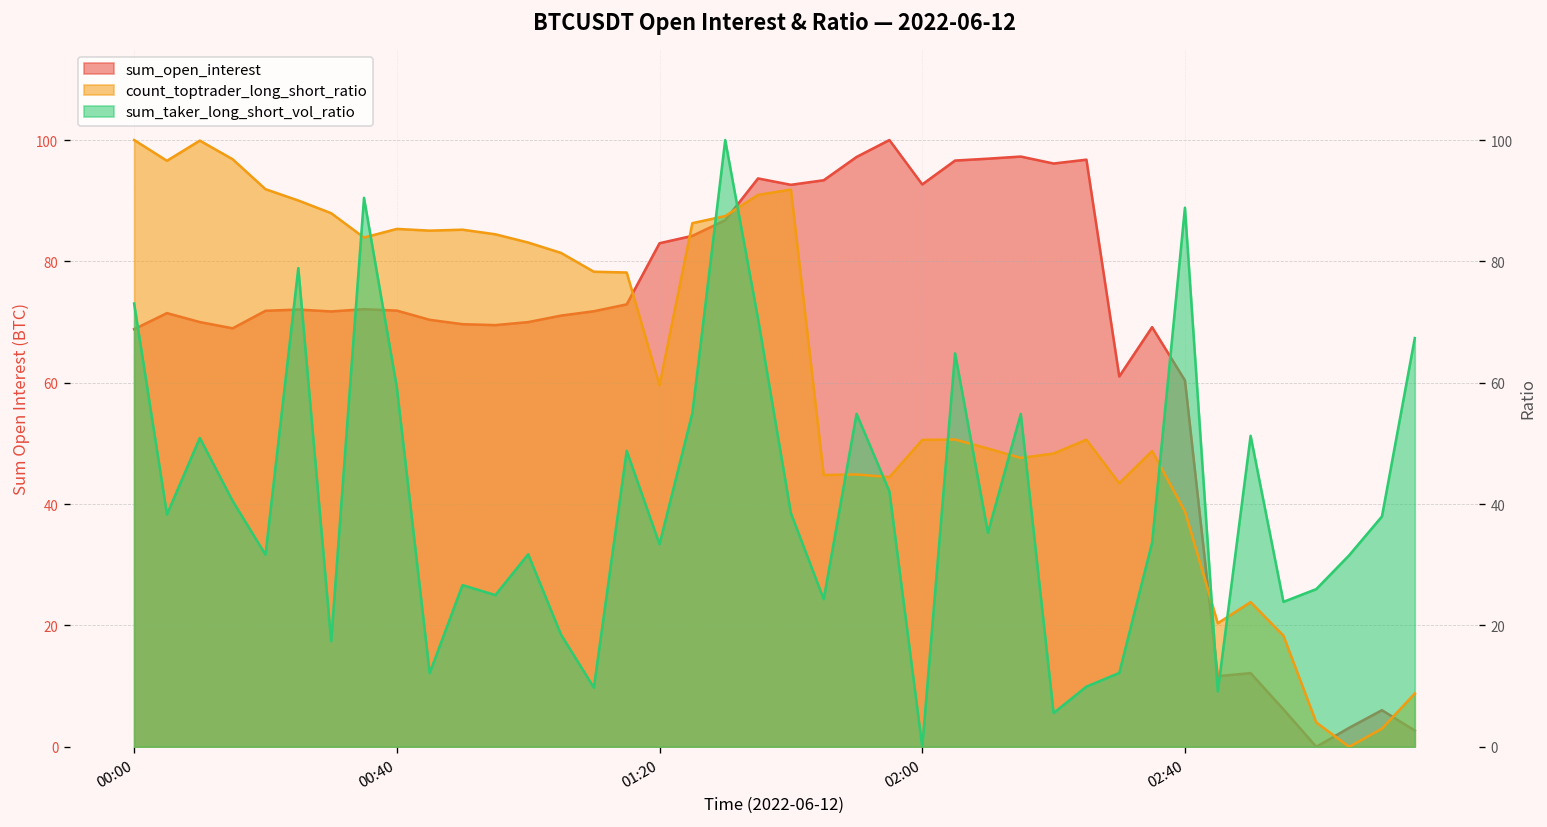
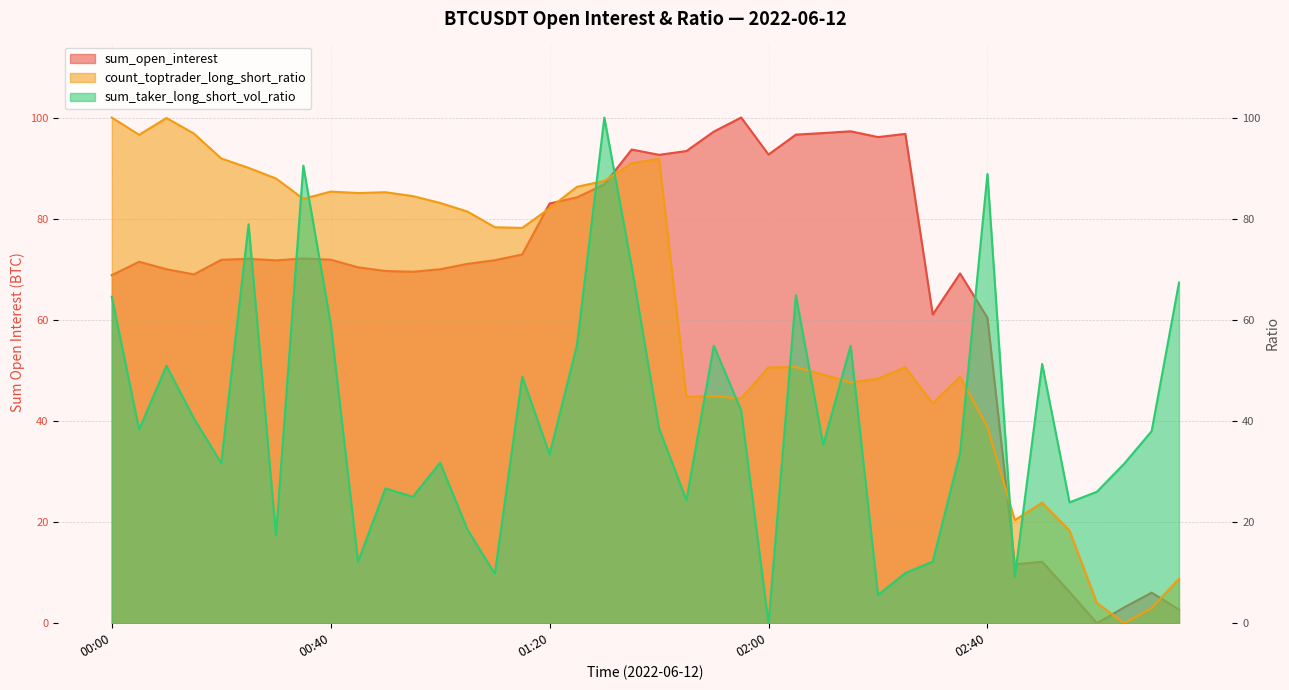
sum_taker_long_short_vol_ratio, 00:00: 73 -> 65
count_toptrader_long_short_ratio, 01:20: 60 -> 82
